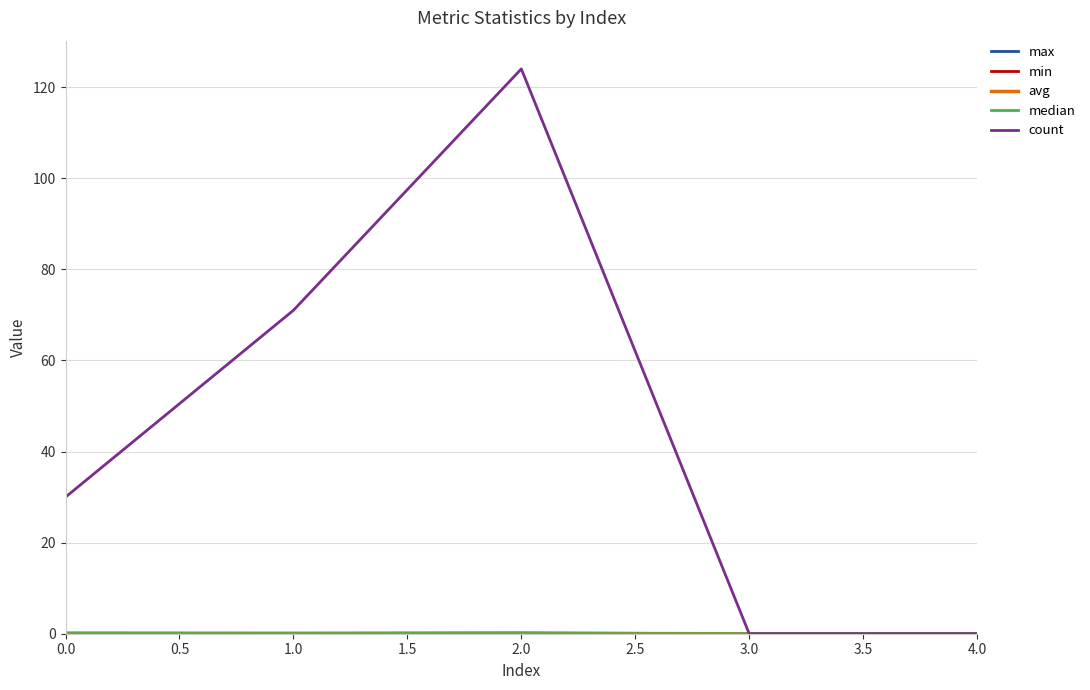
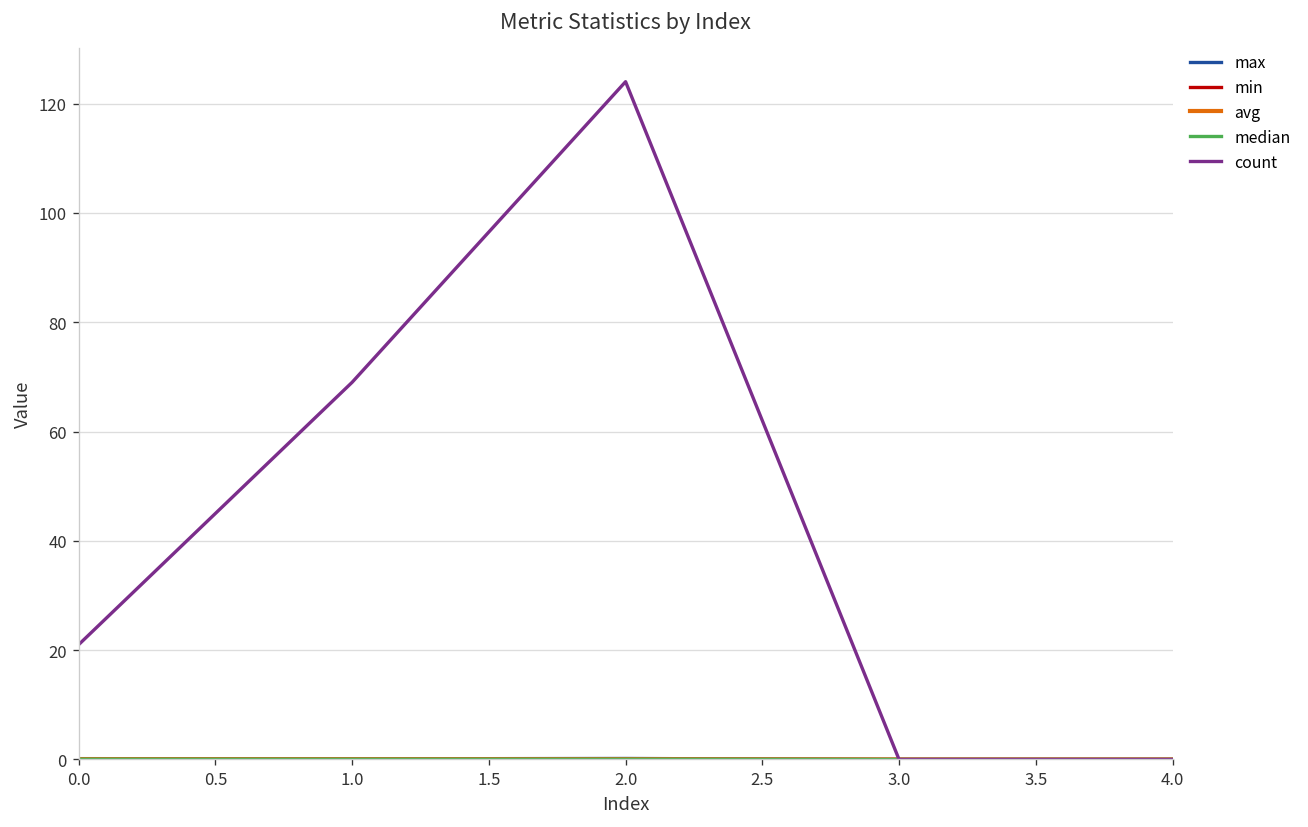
count, 0.0: 30 -> 21
count, 1.0: 71 -> 69
